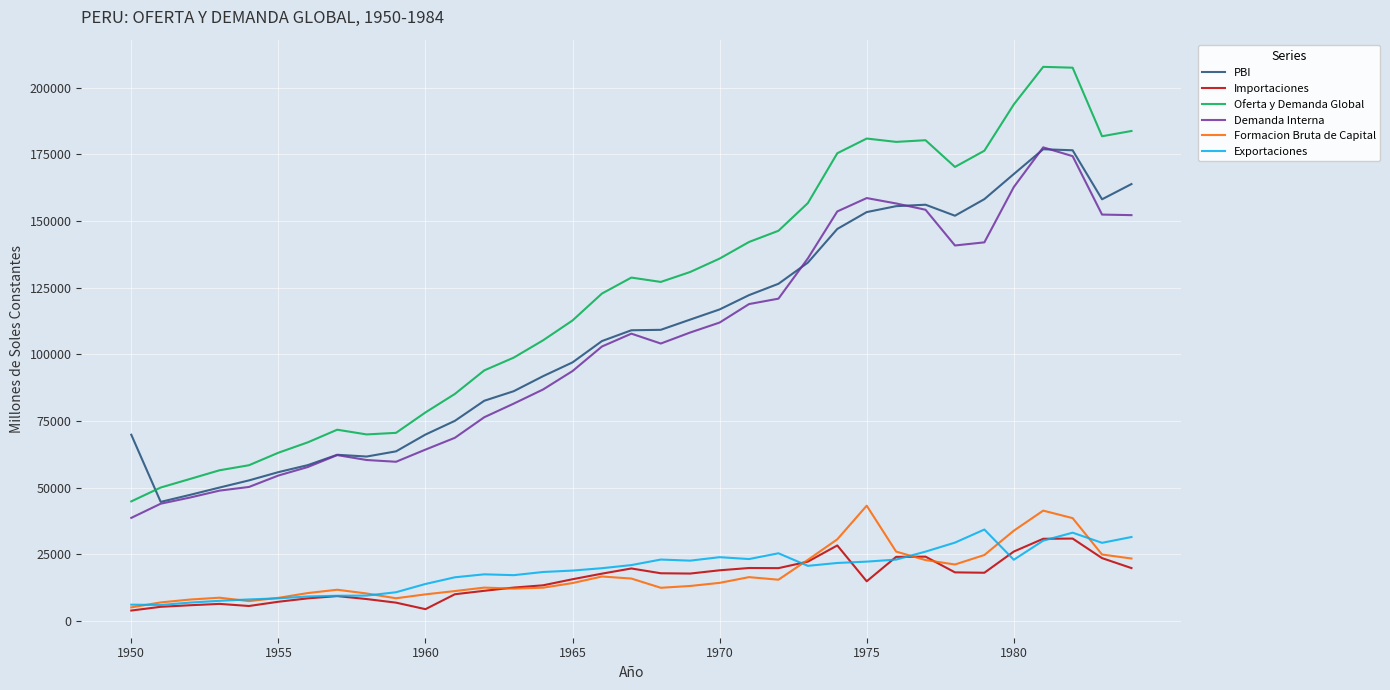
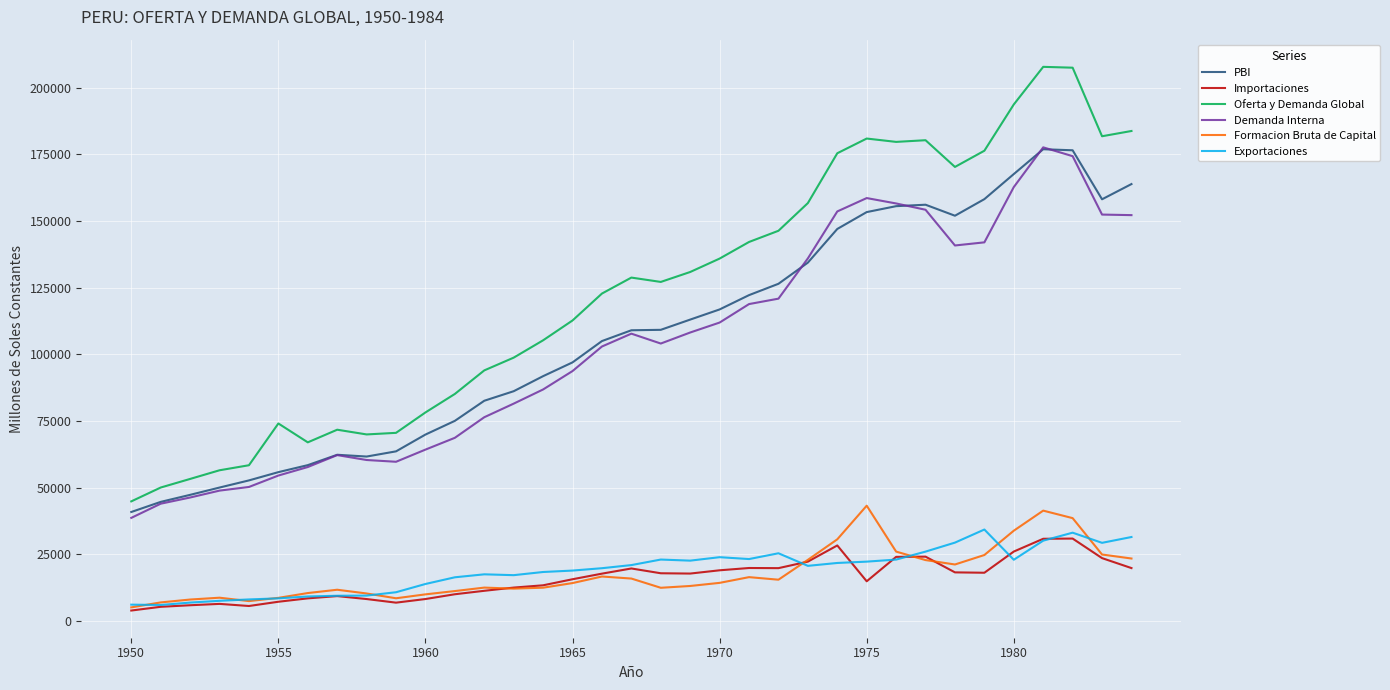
PBI, 1950: 70000 -> 41000
Oferta y Demanda Global, 1955: 63000 -> 74000
Importaciones, 1960: 4000 -> 8000
